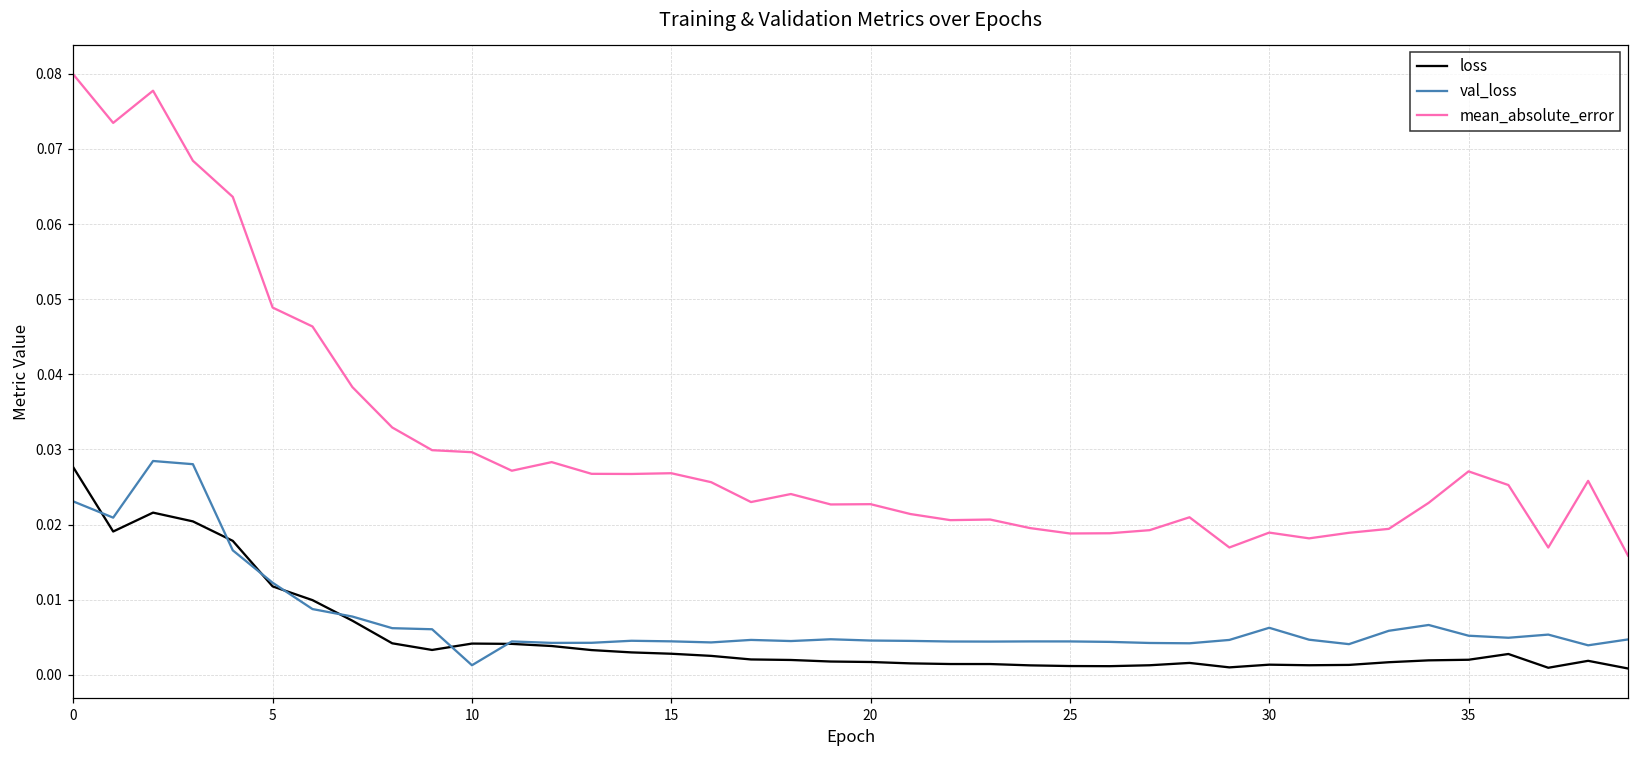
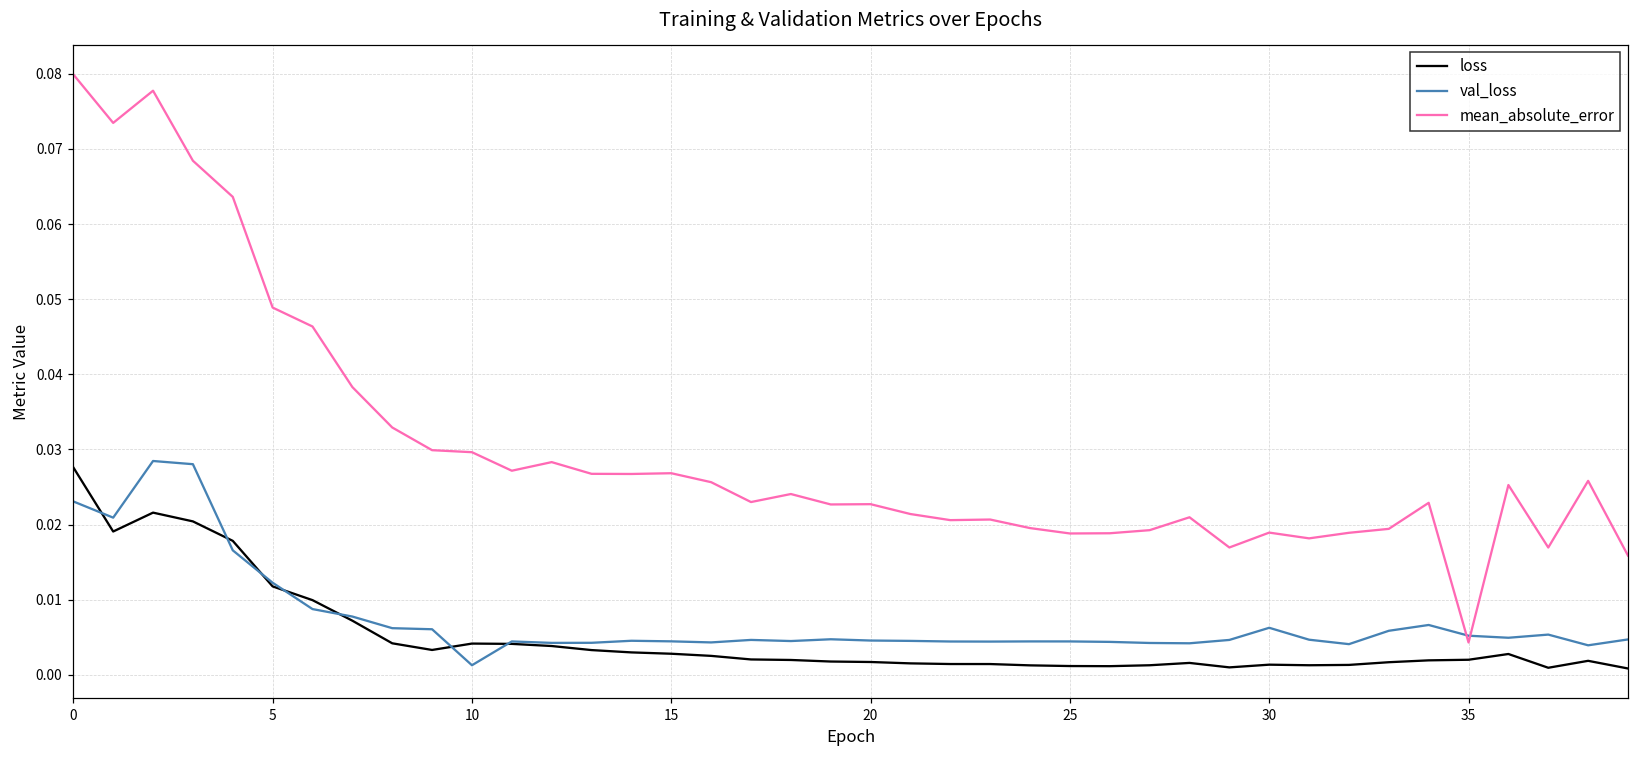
mean_absolute_error, 35: 0.027 -> 0.004
